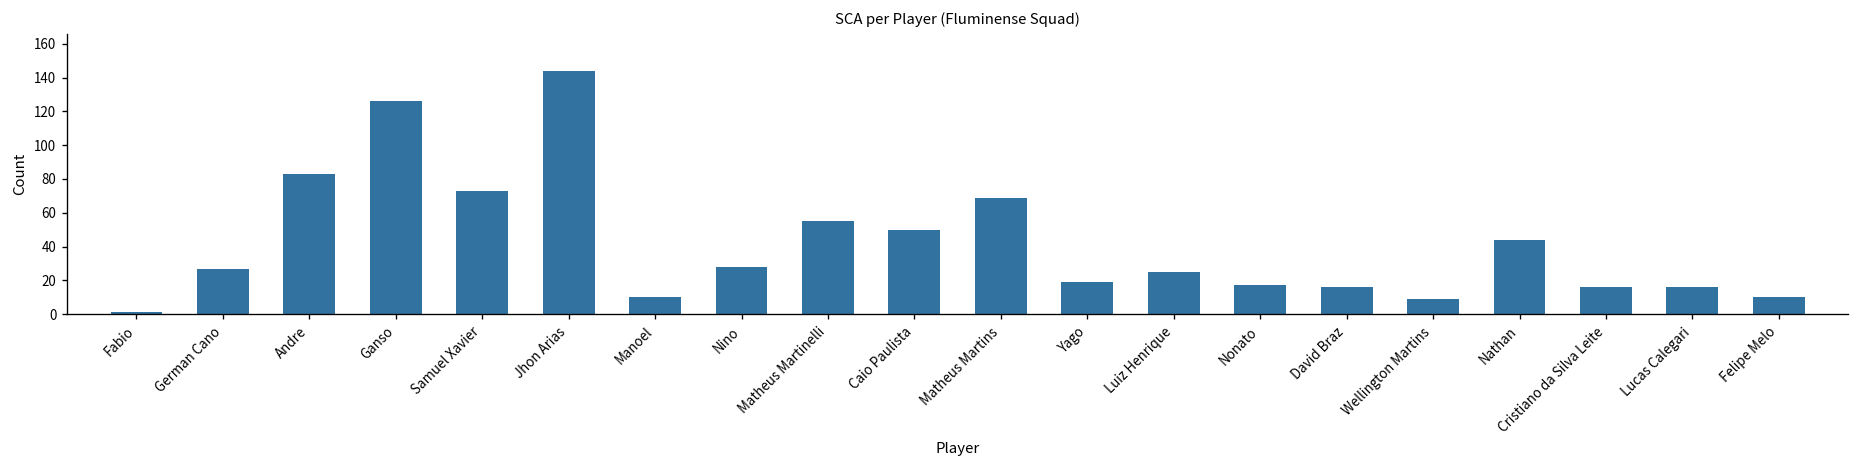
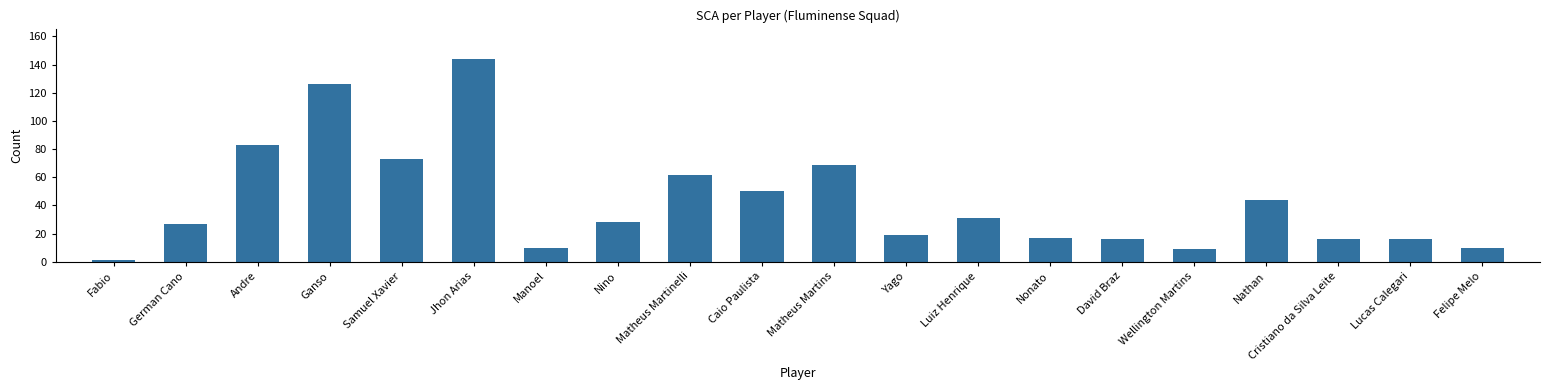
Matheus Martinelli: 55 -> 62
Luiz Henrique: 25 -> 31
